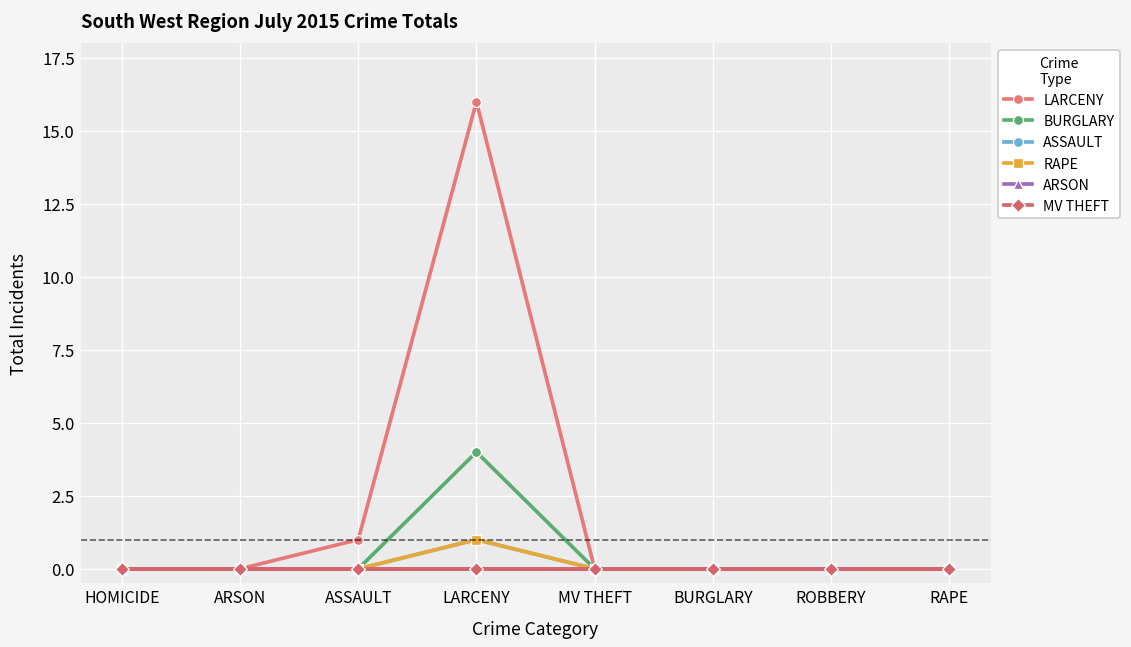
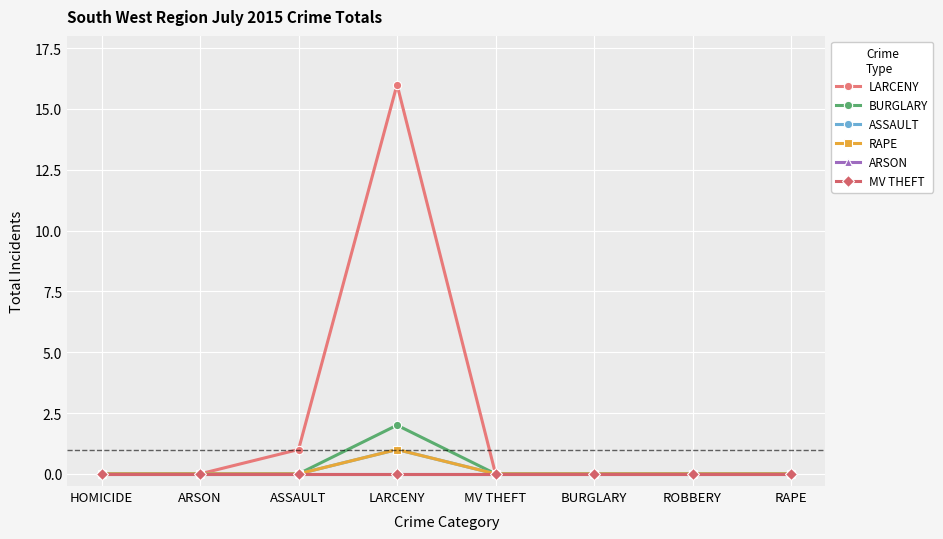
BURGLARY, LARCENY: 4 -> 2
